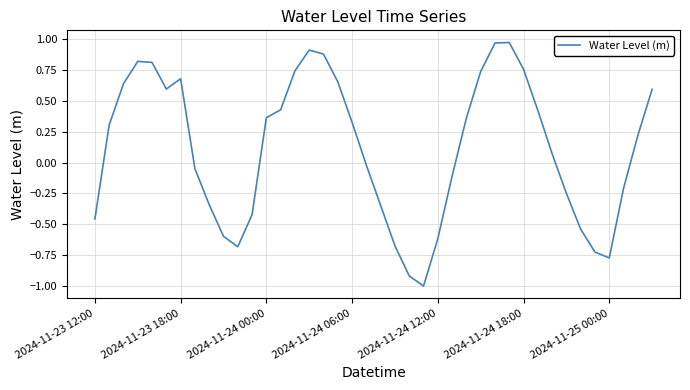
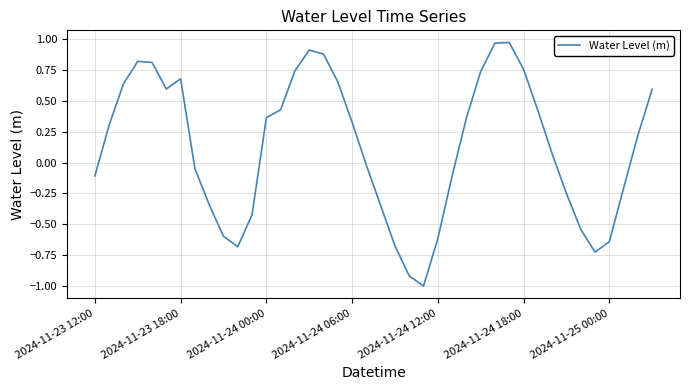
2024-11-23 12:00: -0.46 -> -0.11
2024-11-25 00:00: -0.77 -> -0.64
